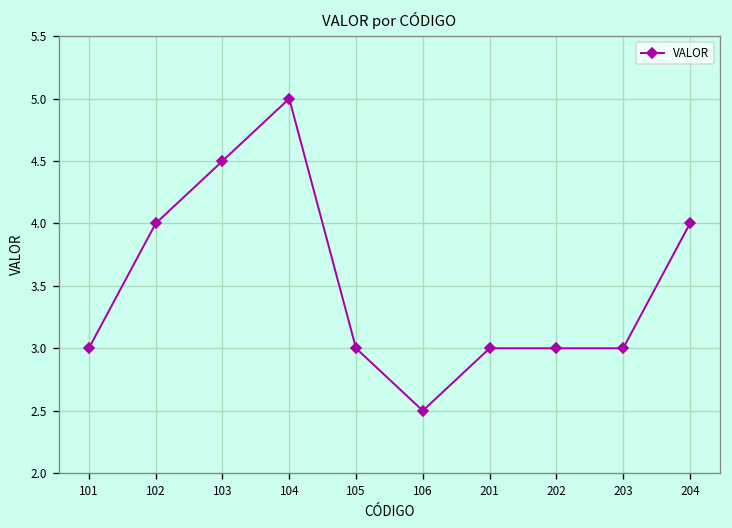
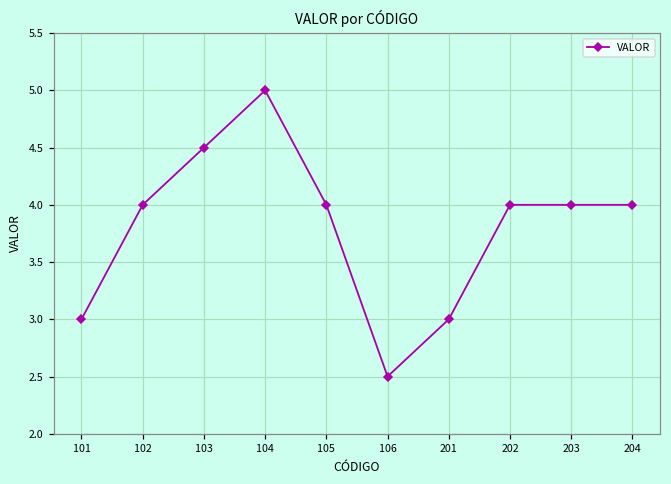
105: 3 -> 4
202: 3 -> 4
203: 3 -> 4
